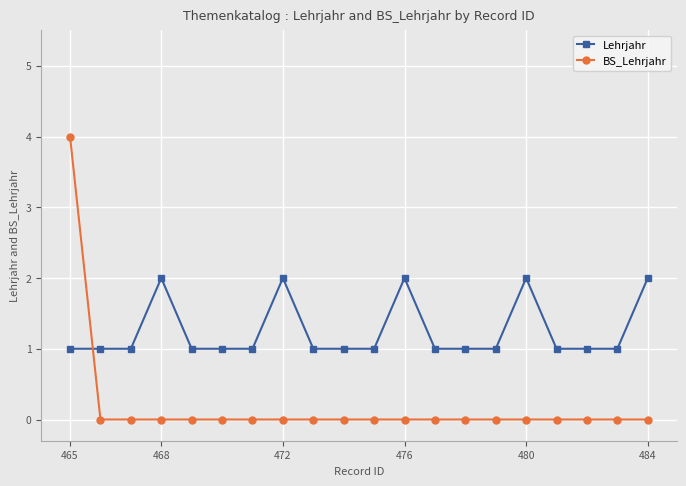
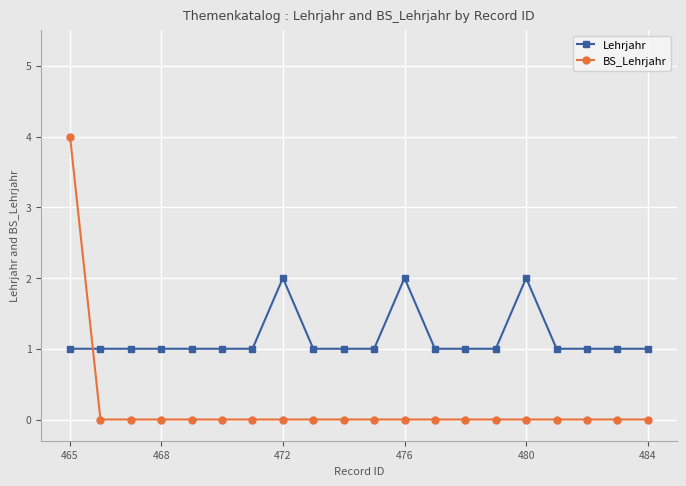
Lehrjahr, 468: 2 -> 1
Lehrjahr, 484: 2 -> 1
